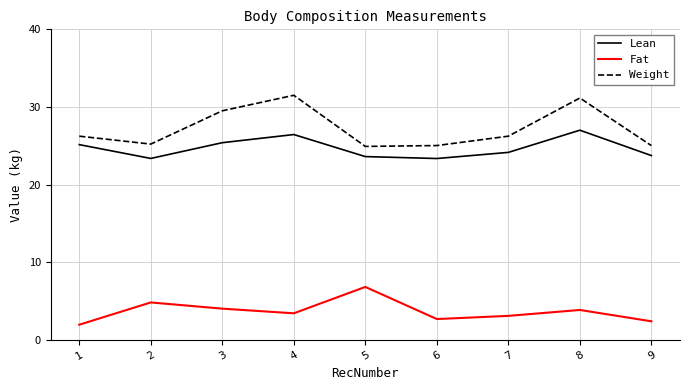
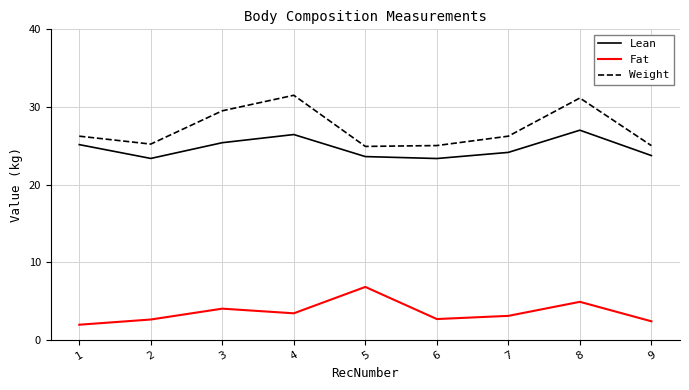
Fat, 2: 5 -> 3
Fat, 8: 4 -> 5
